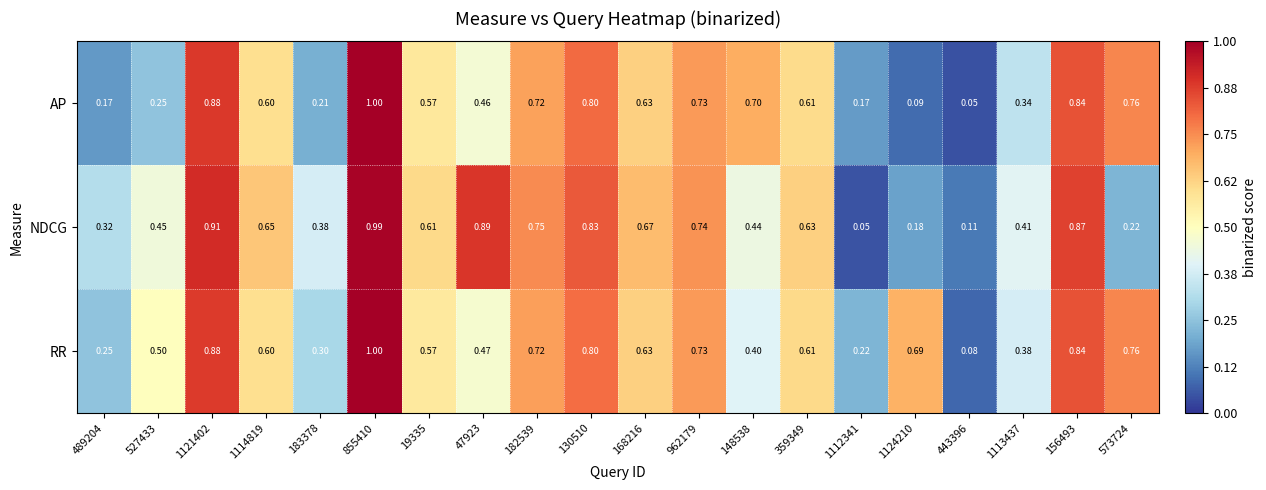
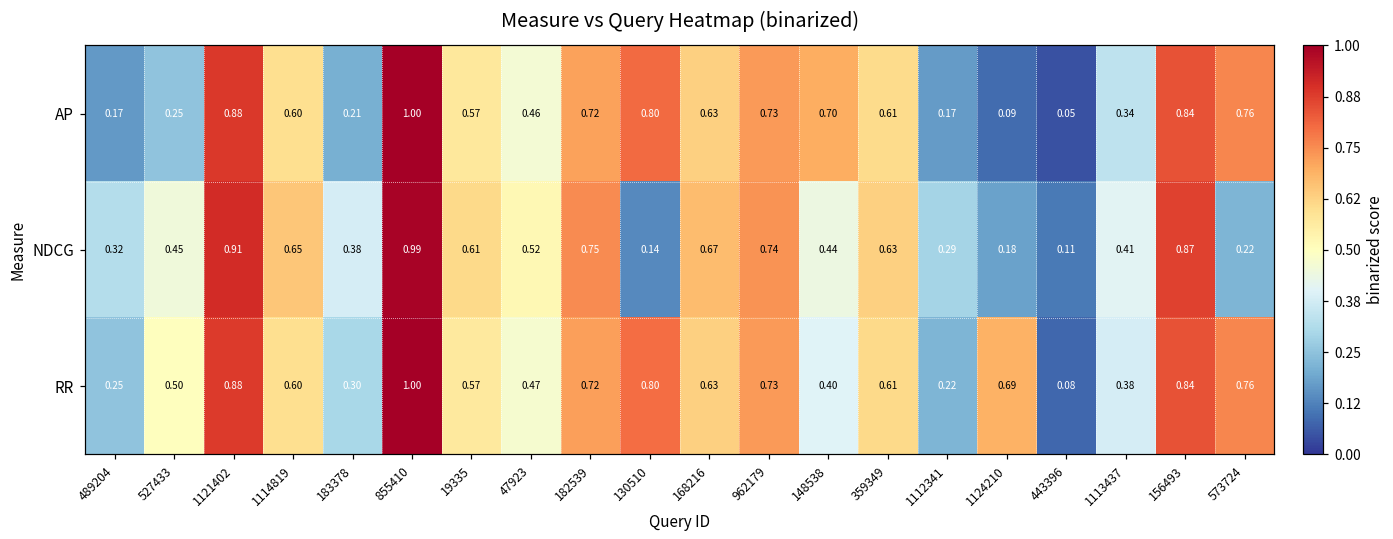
NDCG, 47923: 0.89 -> 0.52
NDCG, 130510: 0.83 -> 0.14
NDCG, 1112341: 0.05 -> 0.29
